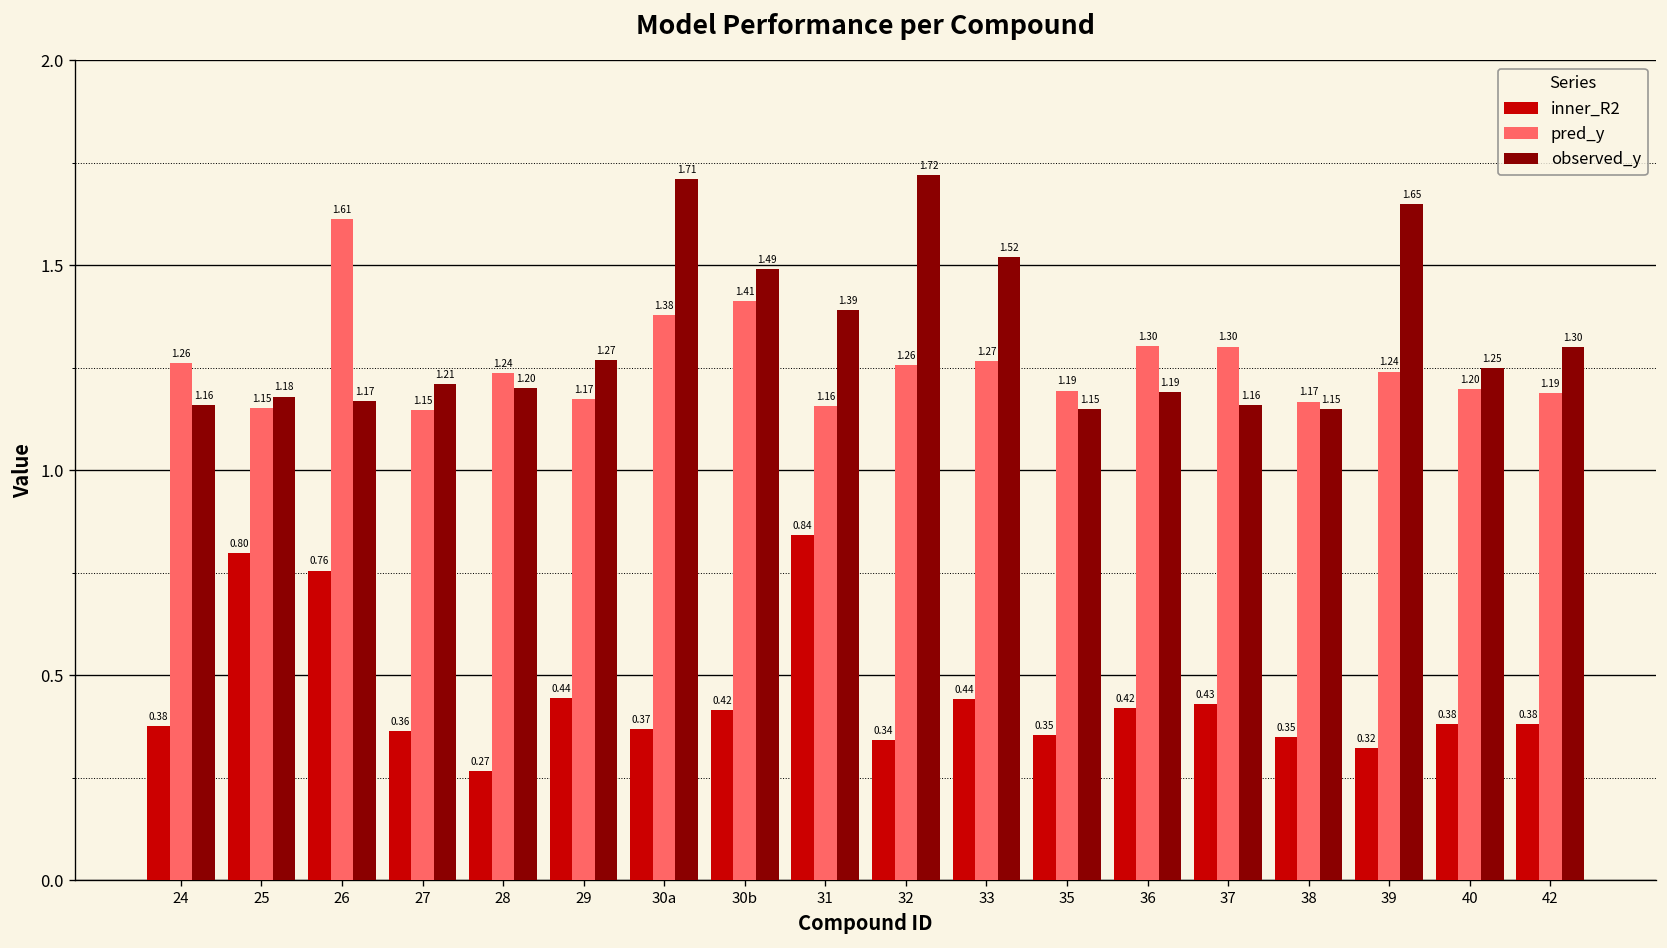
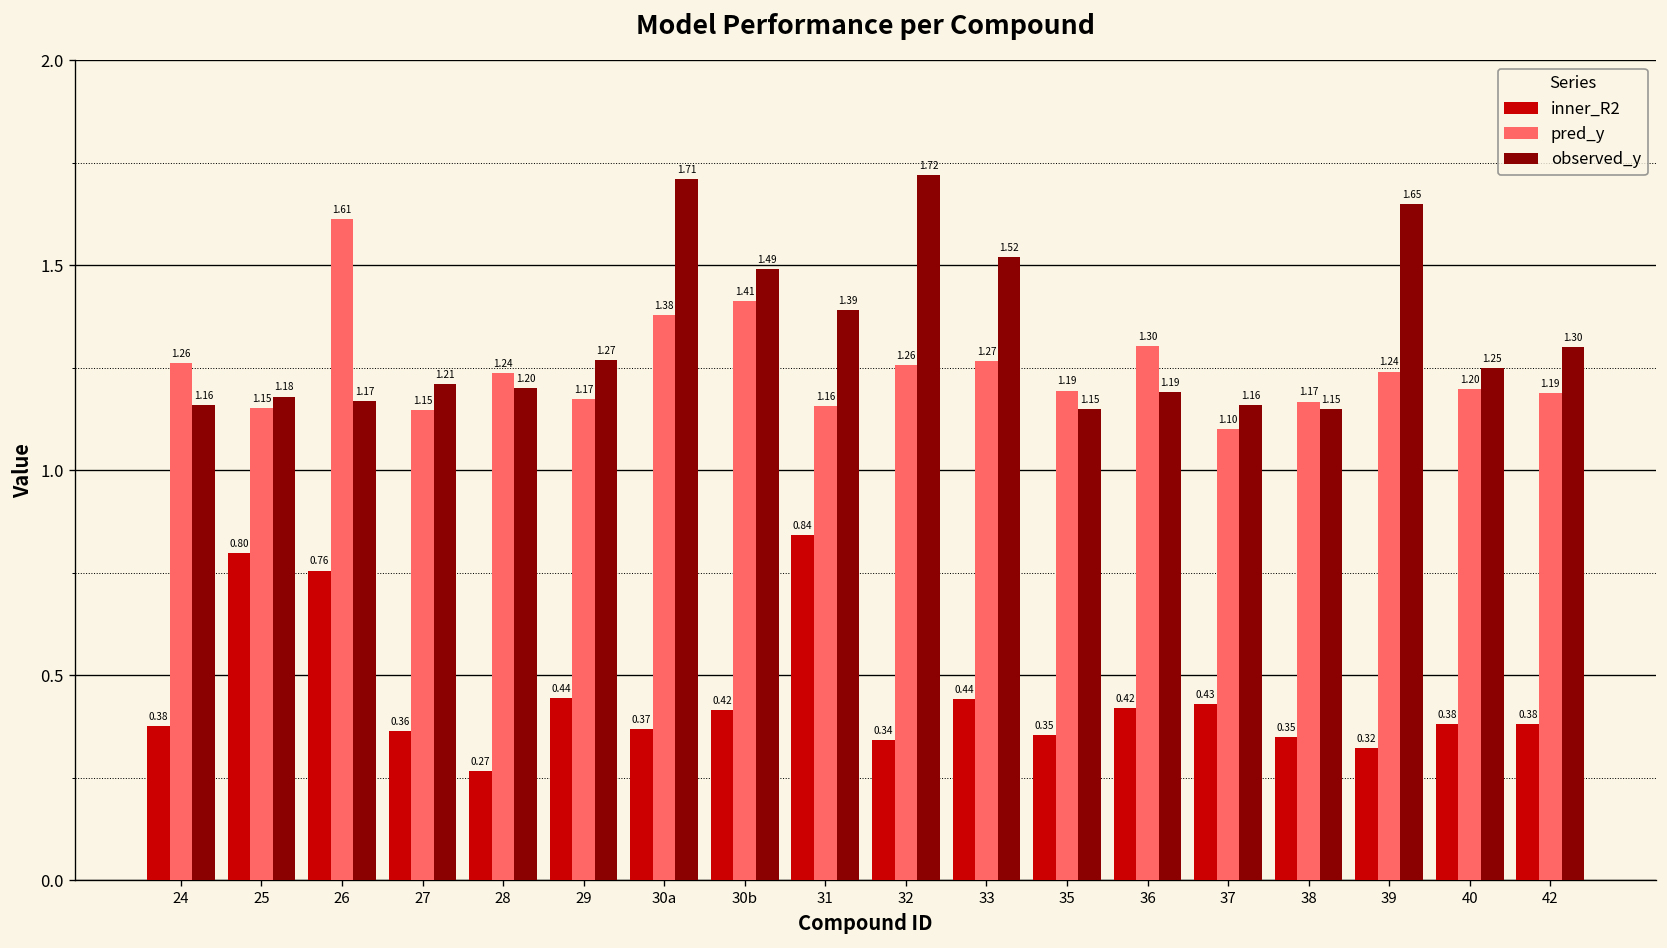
pred_y, 37: 1.30 -> 1.10
